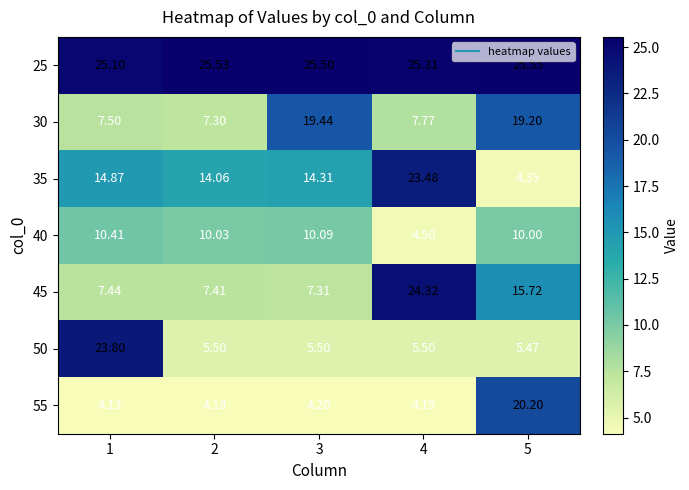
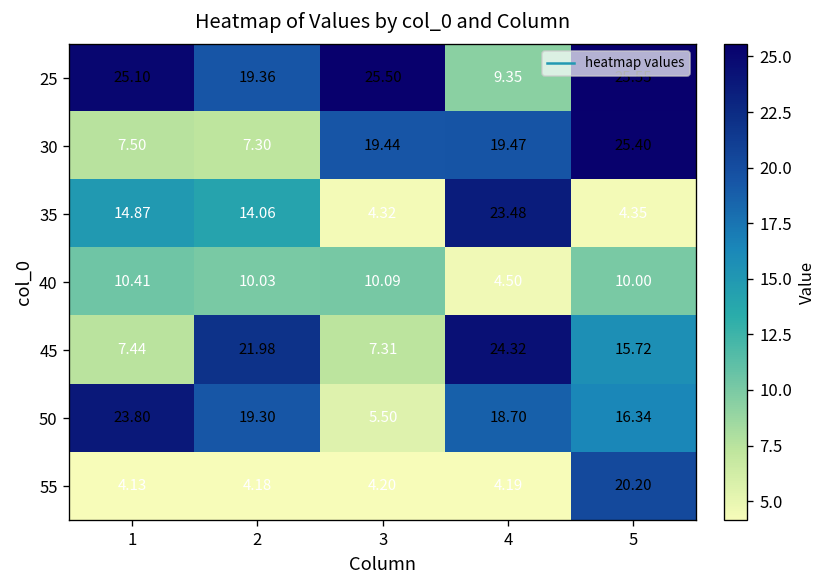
25, 2: 25.53 -> 19.36
25, 4: 25.31 -> 9.35
30, 4: 7.77 -> 19.47
30, 5: 19.20 -> 25.40
35, 3: 14.31 -> 4.32
45, 2: 7.41 -> 21.98
50, 2: 5.50 -> 19.30
50, 4: 5.50 -> 18.70
50, 5: 5.47 -> 16.34
